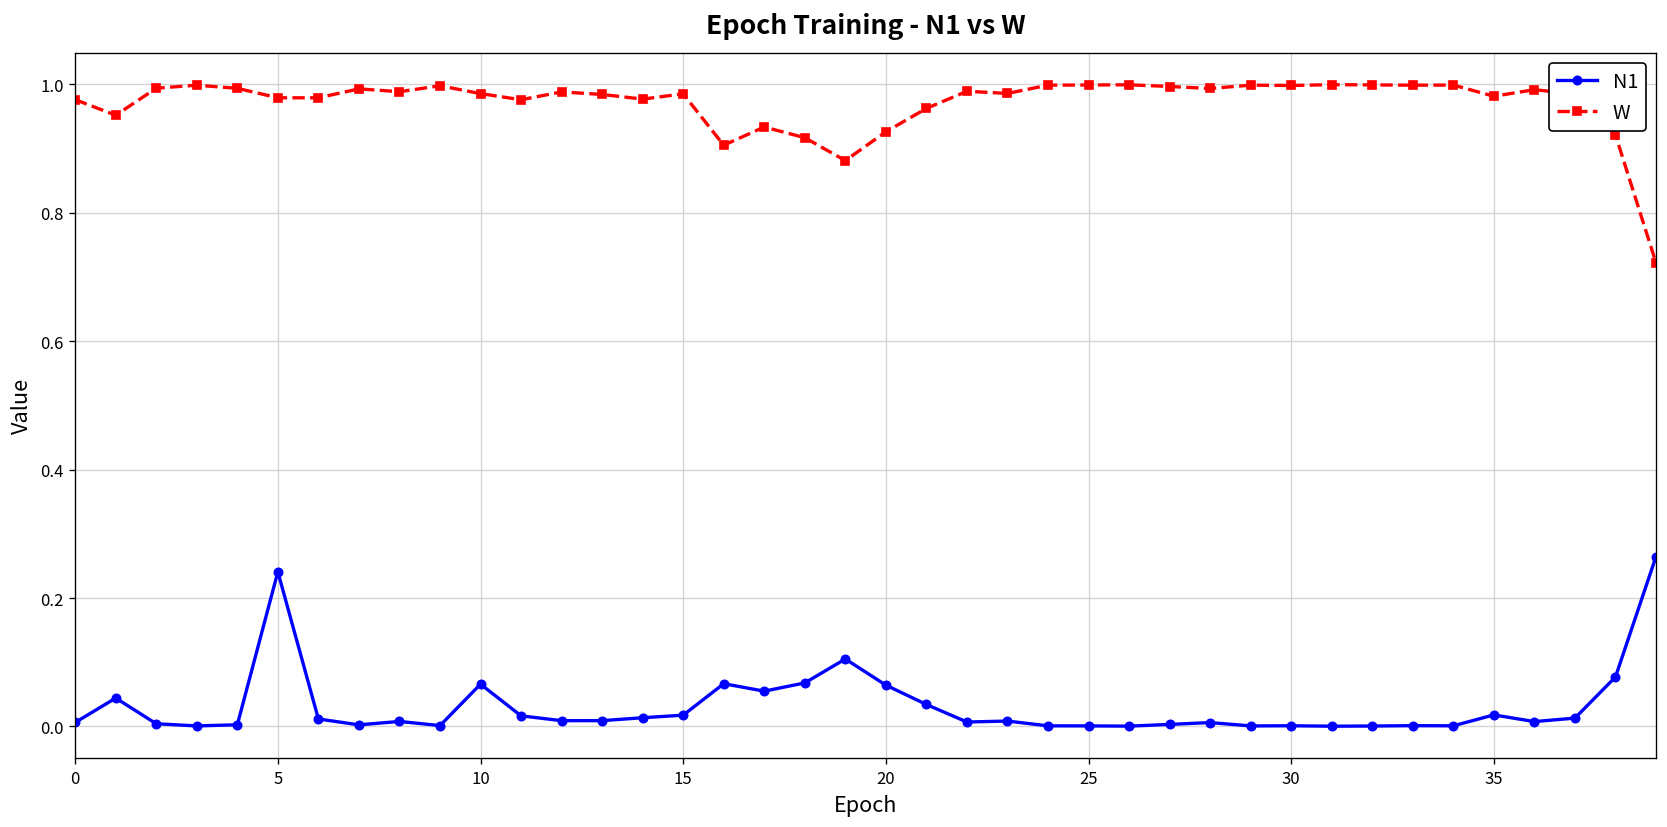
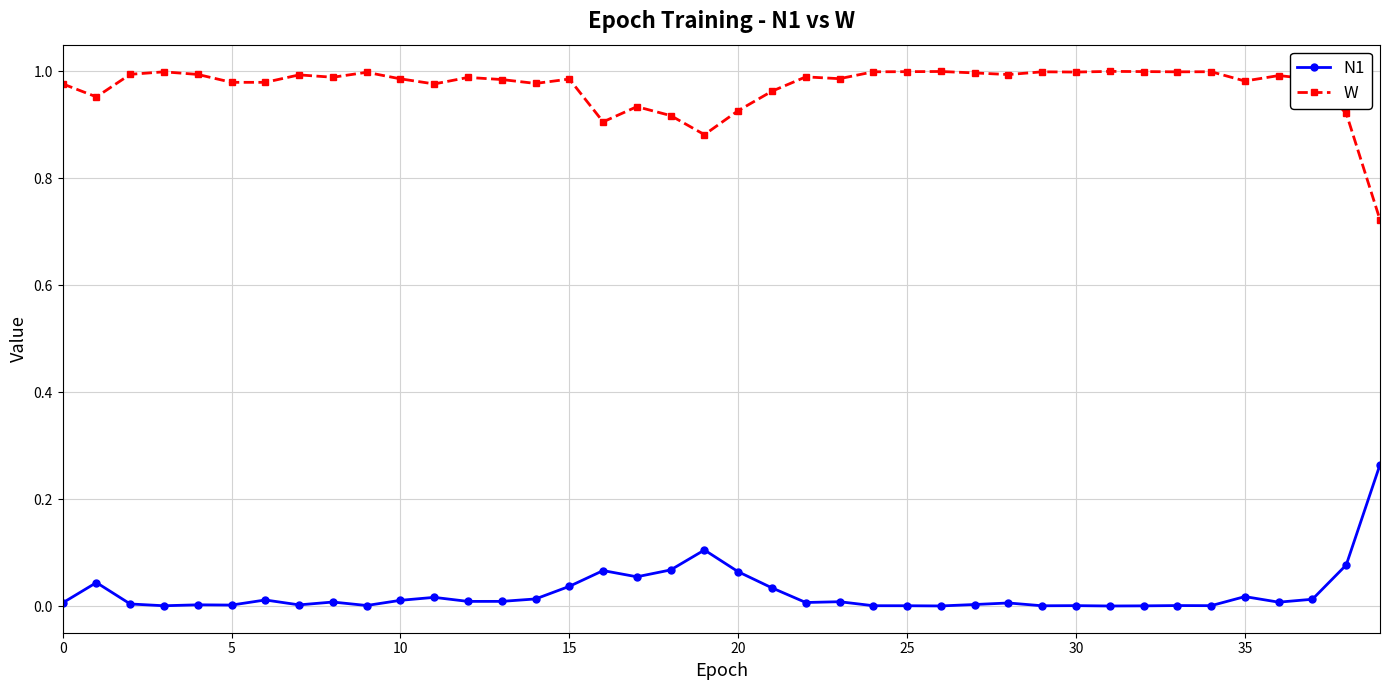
N1, 5: 0.24 -> 0.00
N1, 10: 0.07 -> 0.01
N1, 15: 0.02 -> 0.04
